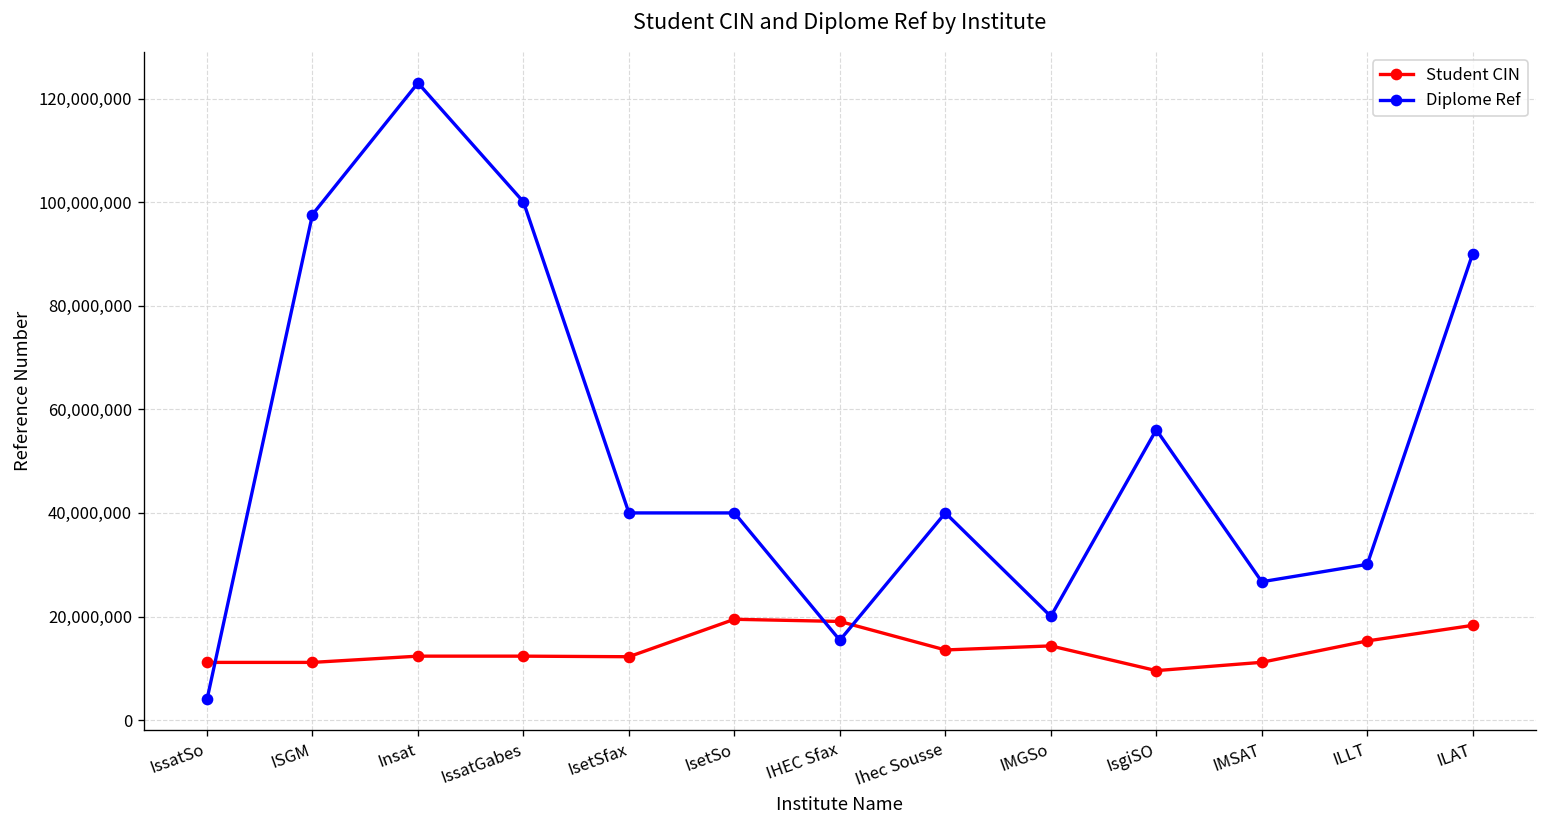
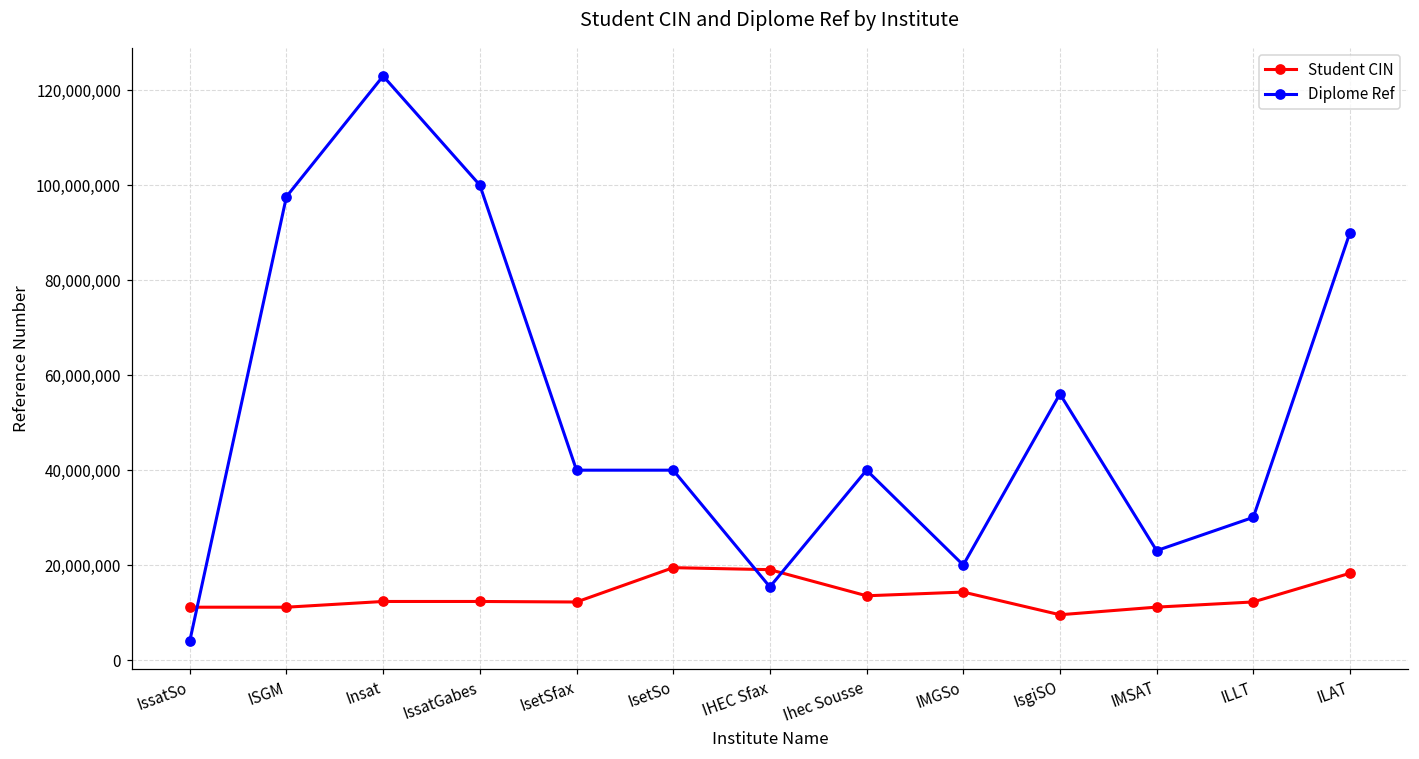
Diplome Ref, IMSAT: 27,000,000 -> 23,000,000
Student CIN, ILLT: 15,000,000 -> 12,000,000
